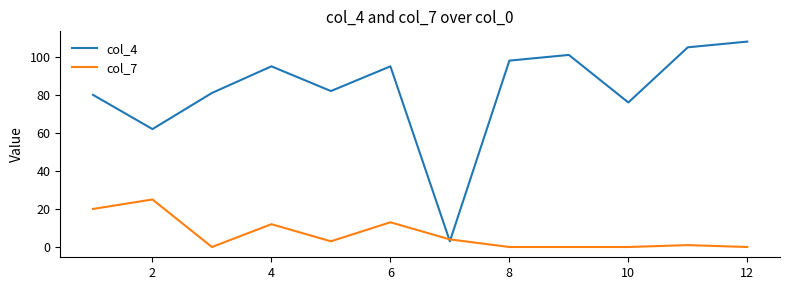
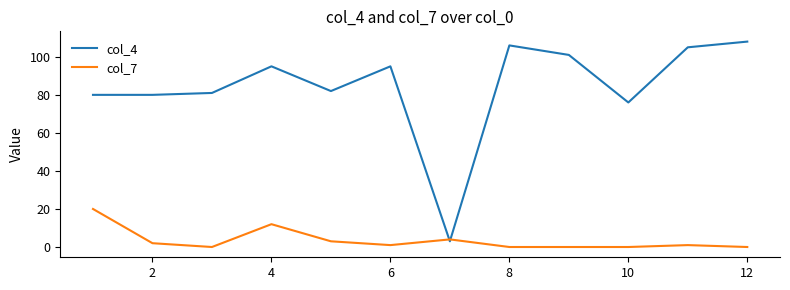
col_4, 2: 62 -> 80
col_7, 2: 25 -> 2
col_7, 6: 13 -> 1
col_4, 8: 98 -> 106
